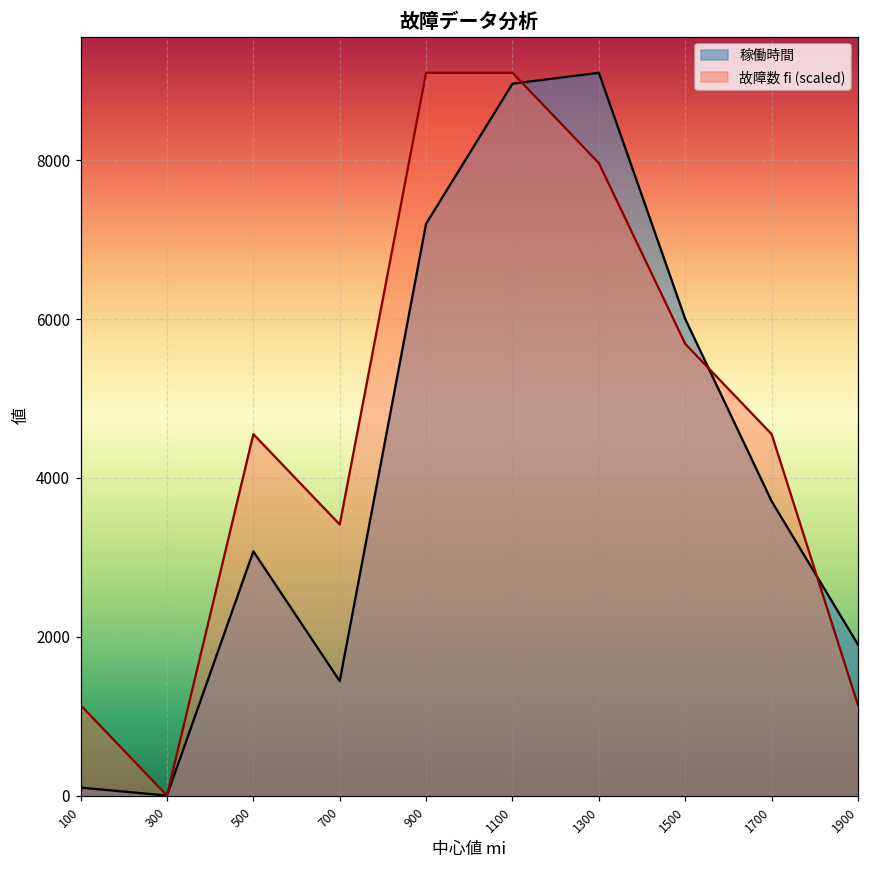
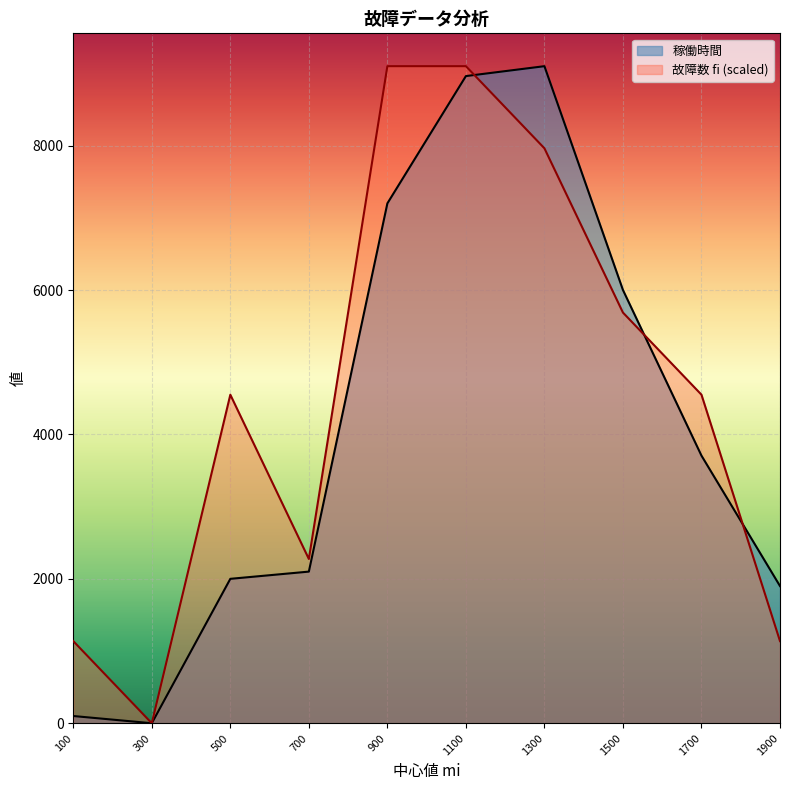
稼働時間, 500: 3100 -> 2000
稼働時間, 700: 1400 -> 2100
故障数 fi (scaled), 700: 3400 -> 2300
